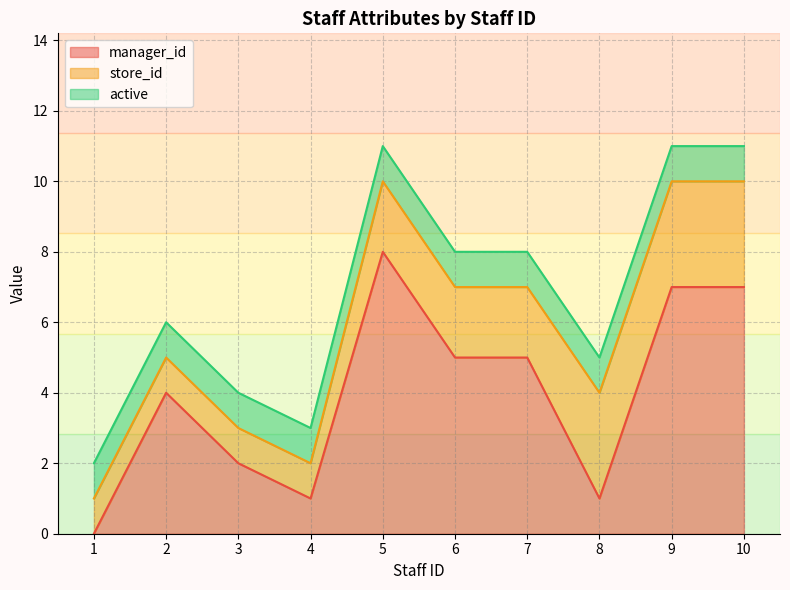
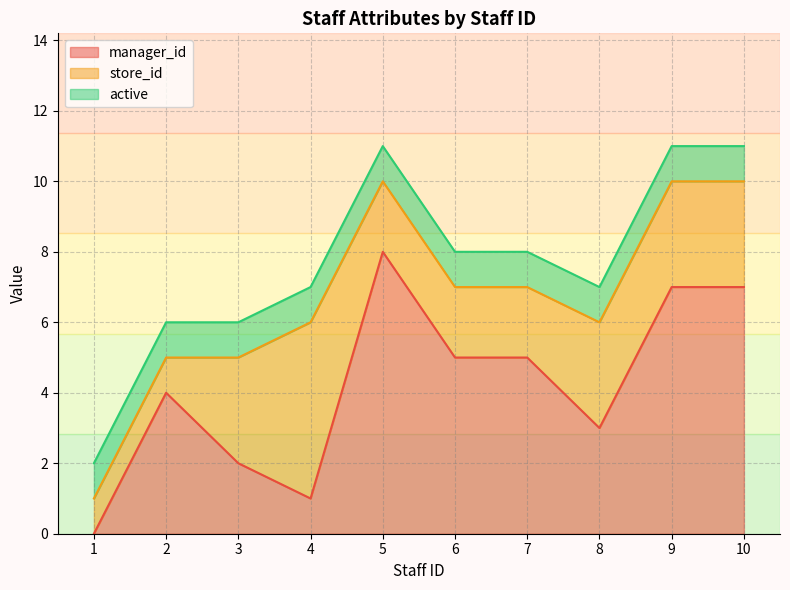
store_id, 3: 1 -> 3
store_id, 4: 1 -> 5
manager_id, 8: 1 -> 3
